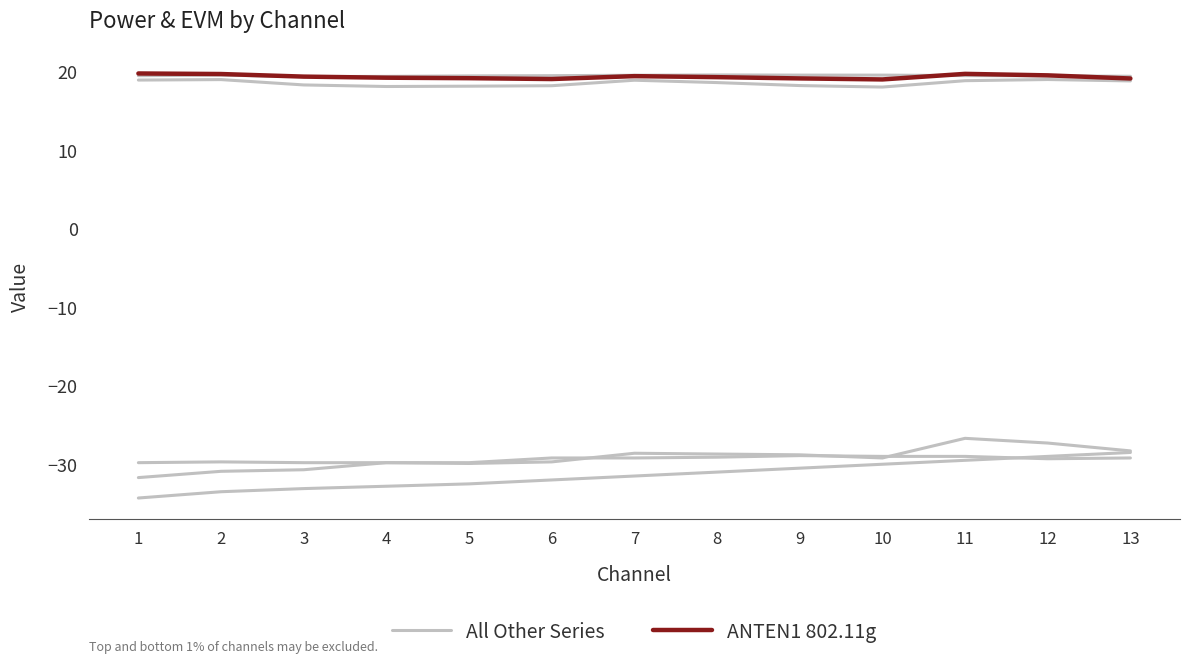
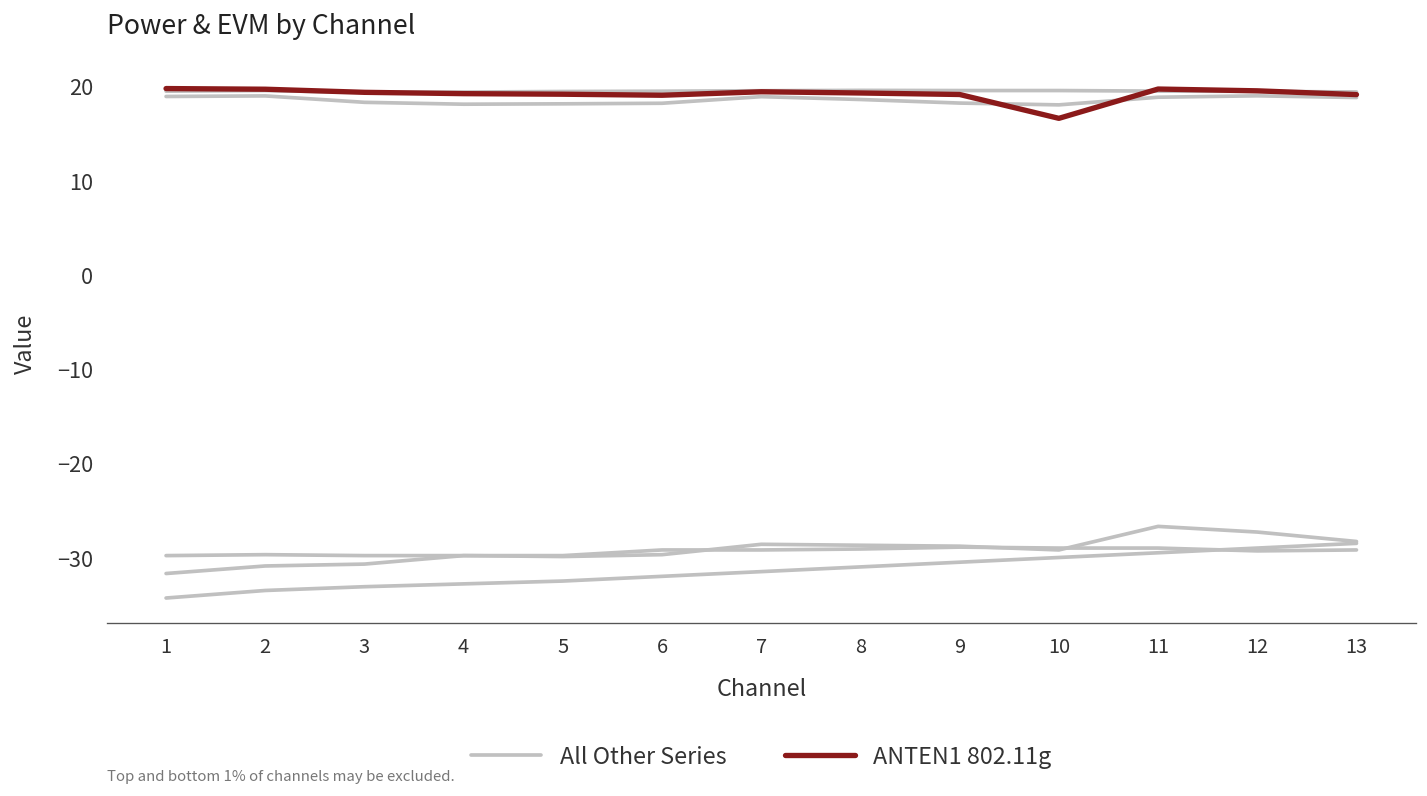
ANTEN1 802.11g, 10: 19 -> 17
